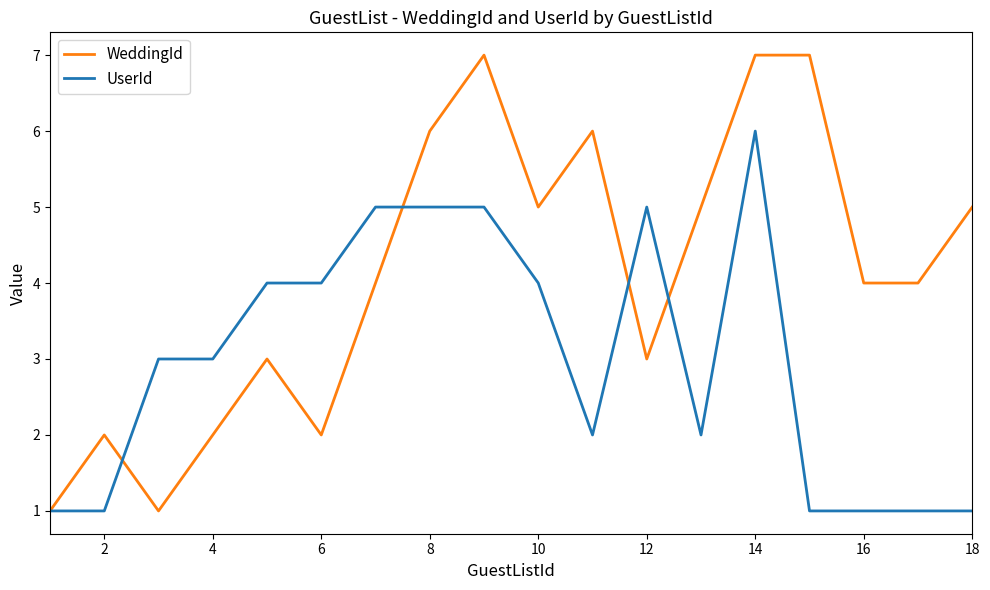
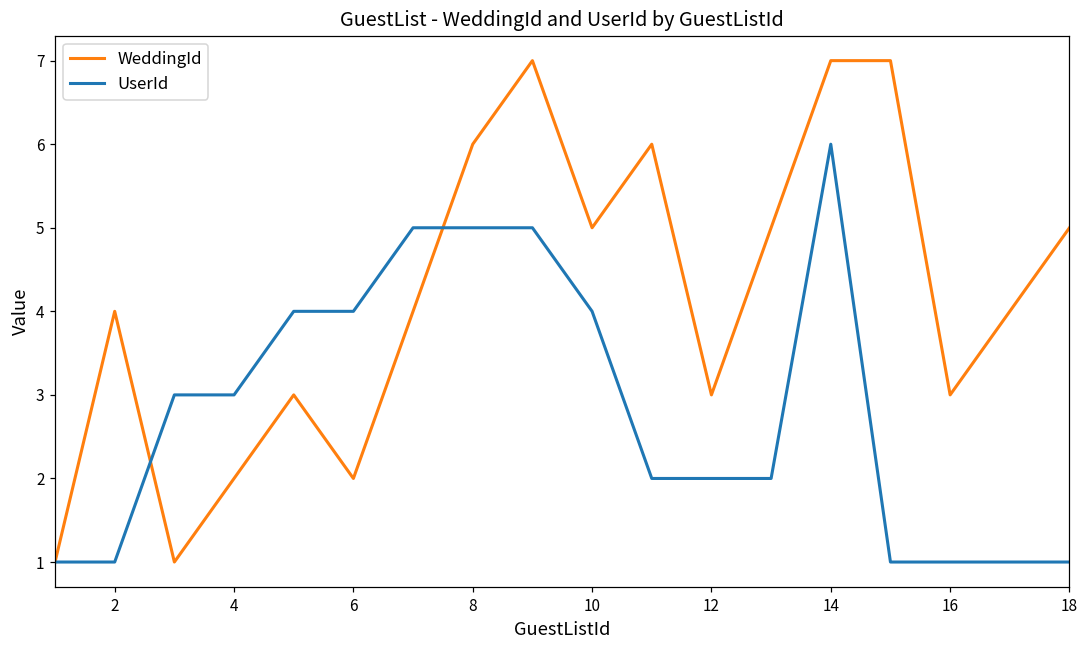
WeddingId, 2: 2 -> 4
UserId, 12: 5 -> 2
WeddingId, 16: 4 -> 3
